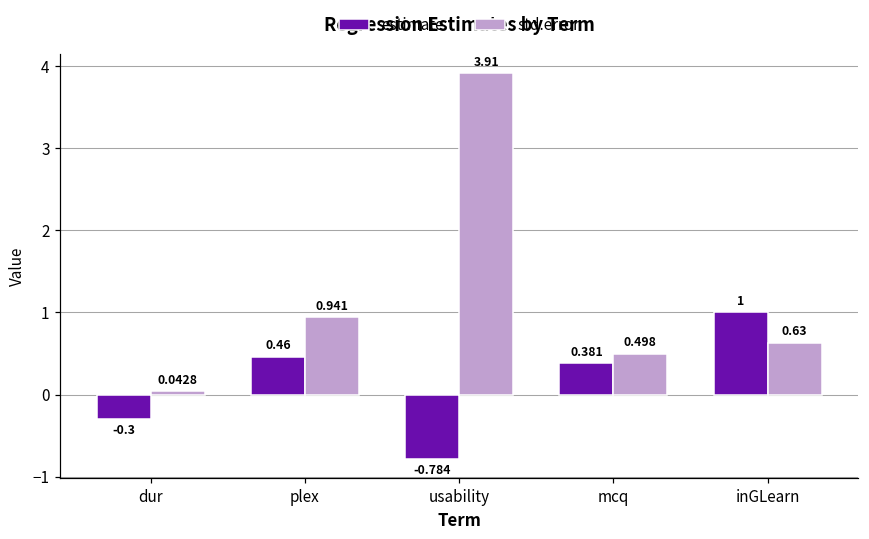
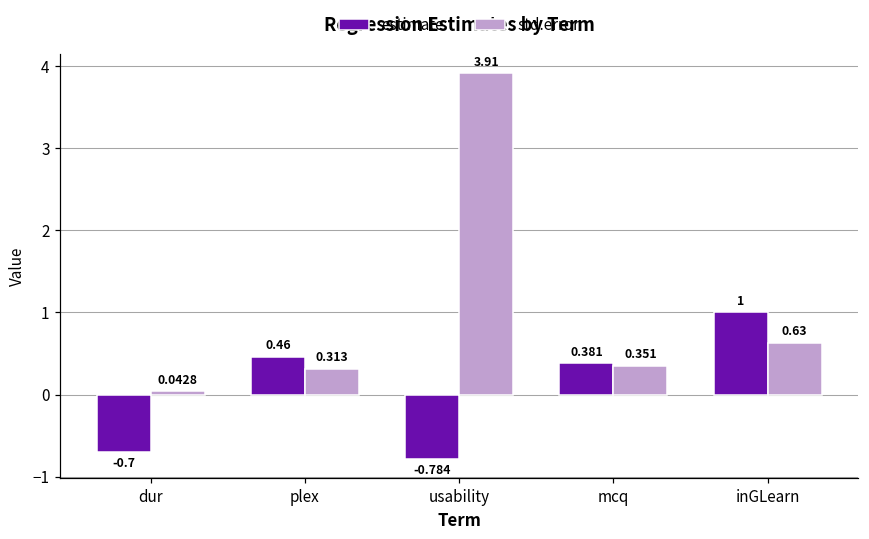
estimate, dur: -0.3 -> -0.7
std.error, plex: 0.941 -> 0.313
std.error, mcq: 0.498 -> 0.351
